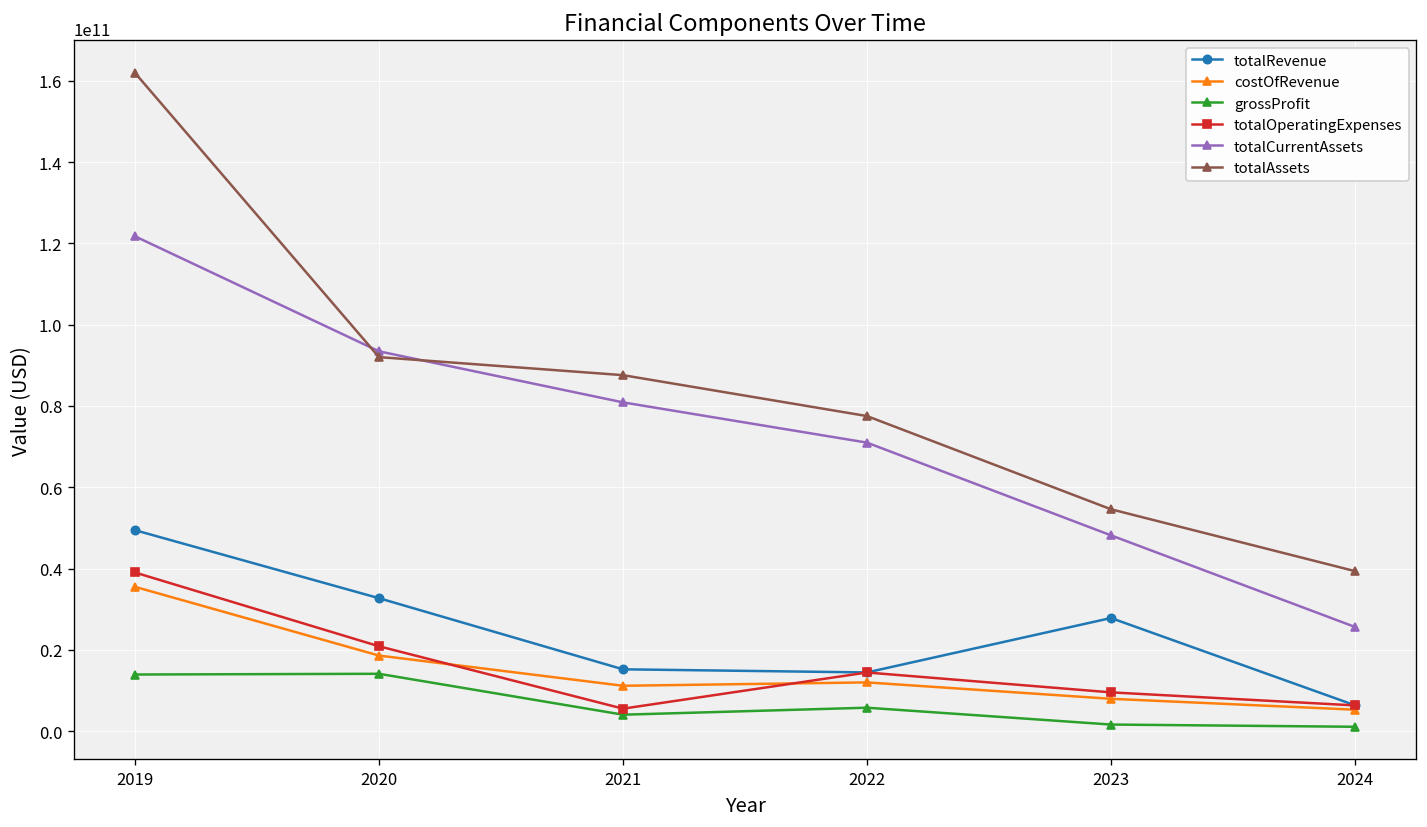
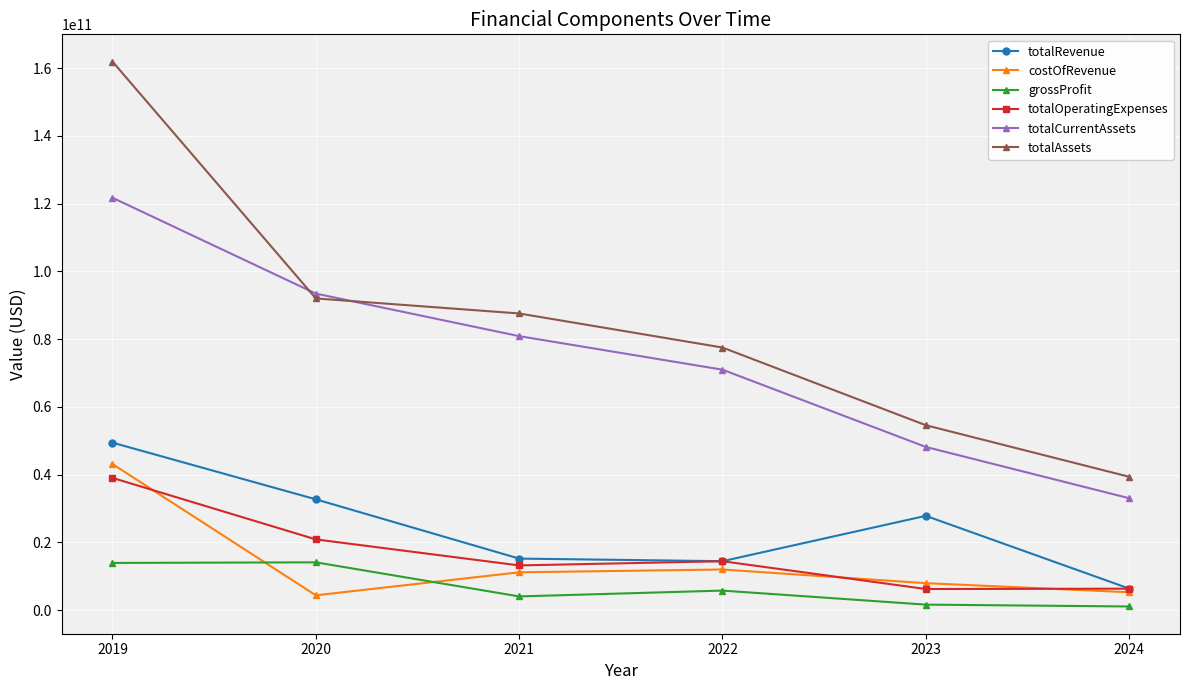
costOfRevenue, 2019: 36000000000 -> 43000000000
costOfRevenue, 2020: 19000000000 -> 4000000000
totalOperatingExpenses, 2021: 6000000000 -> 13000000000
totalOperatingExpenses, 2023: 10000000000 -> 6000000000
totalCurrentAssets, 2024: 26000000000 -> 33000000000
